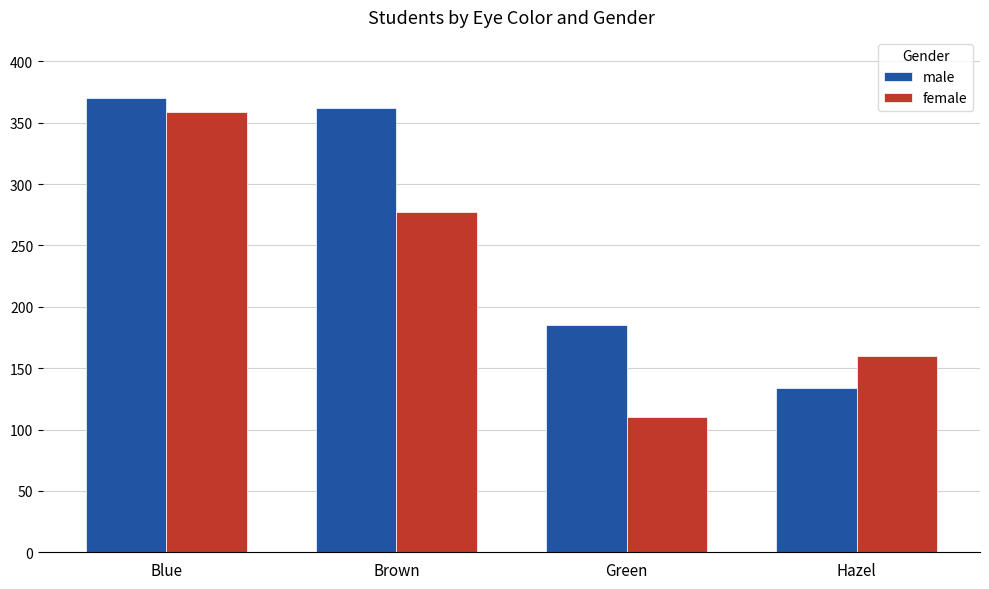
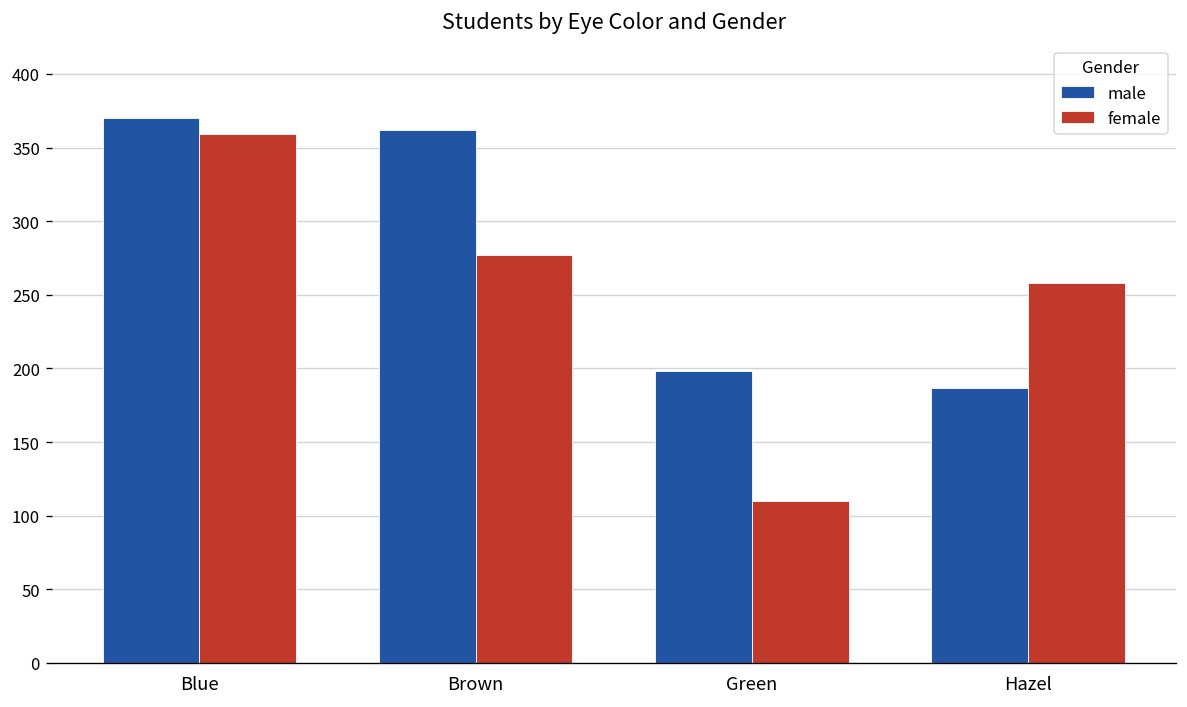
male, Green: 185 -> 198
male, Hazel: 134 -> 187
female, Hazel: 160 -> 258
